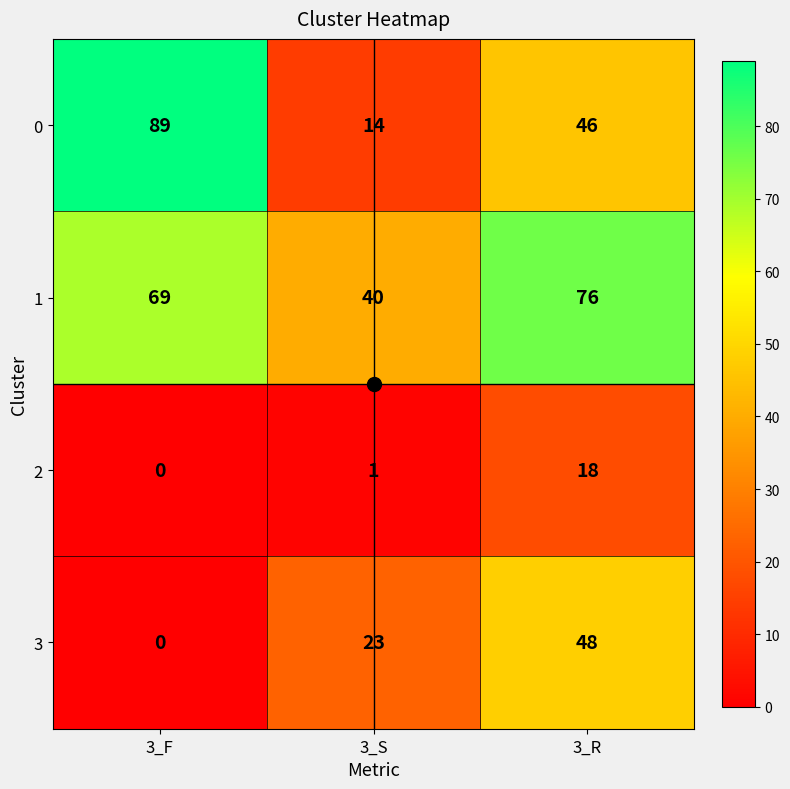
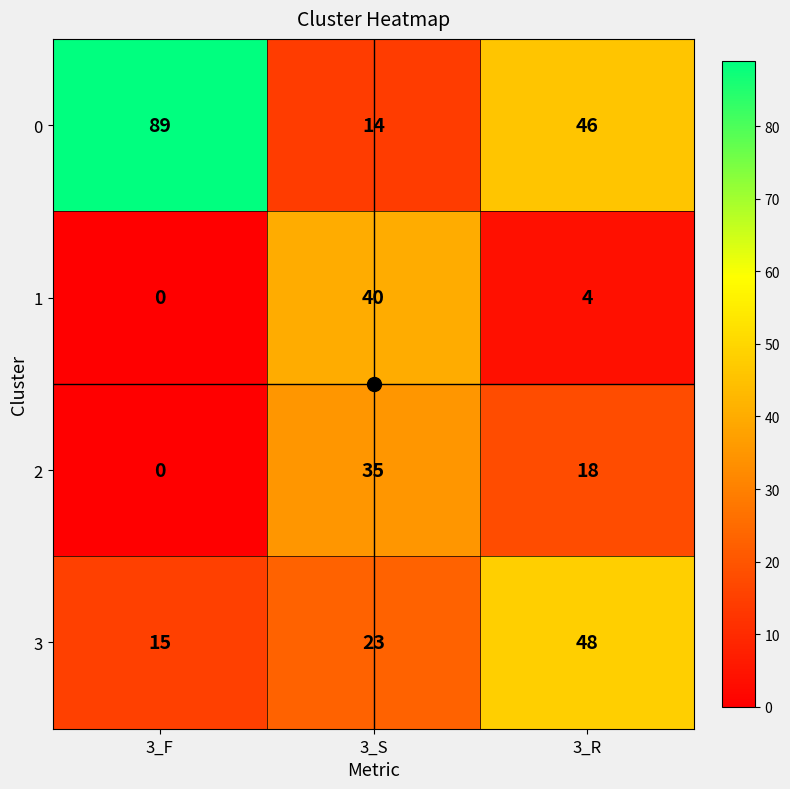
1, 3_F: 69 -> 0
1, 3_R: 76 -> 4
2, 3_S: 1 -> 35
3, 3_F: 0 -> 15
